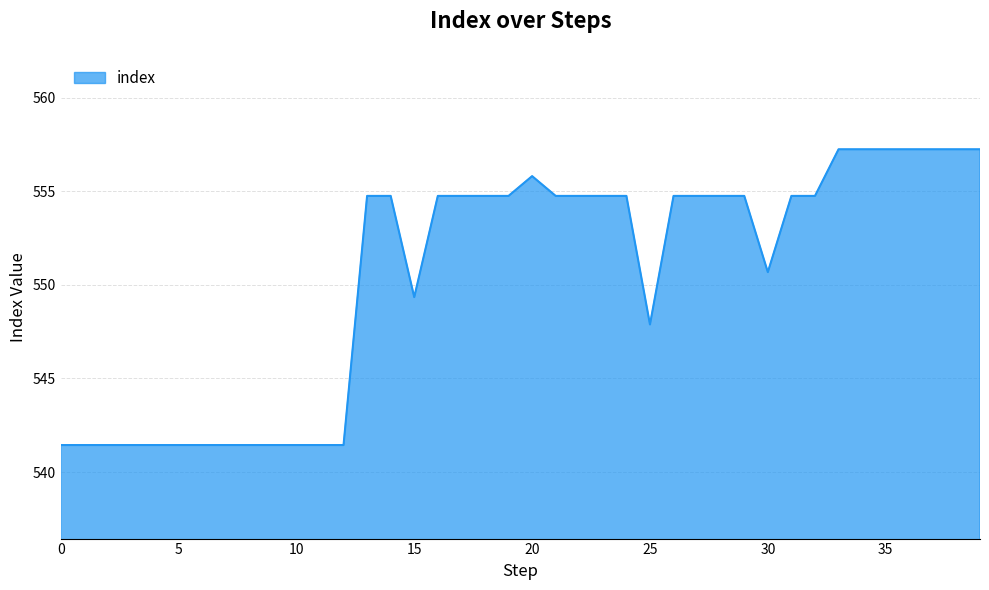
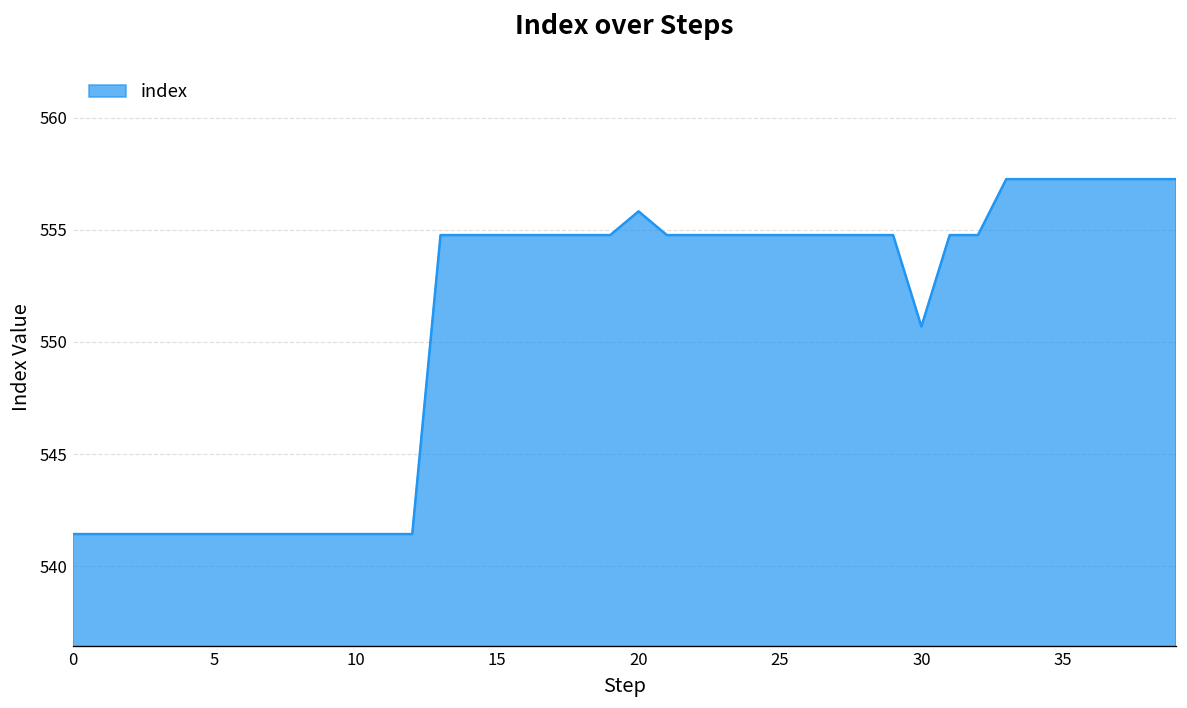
15: 549.4 -> 554.8
25: 547.9 -> 554.8
